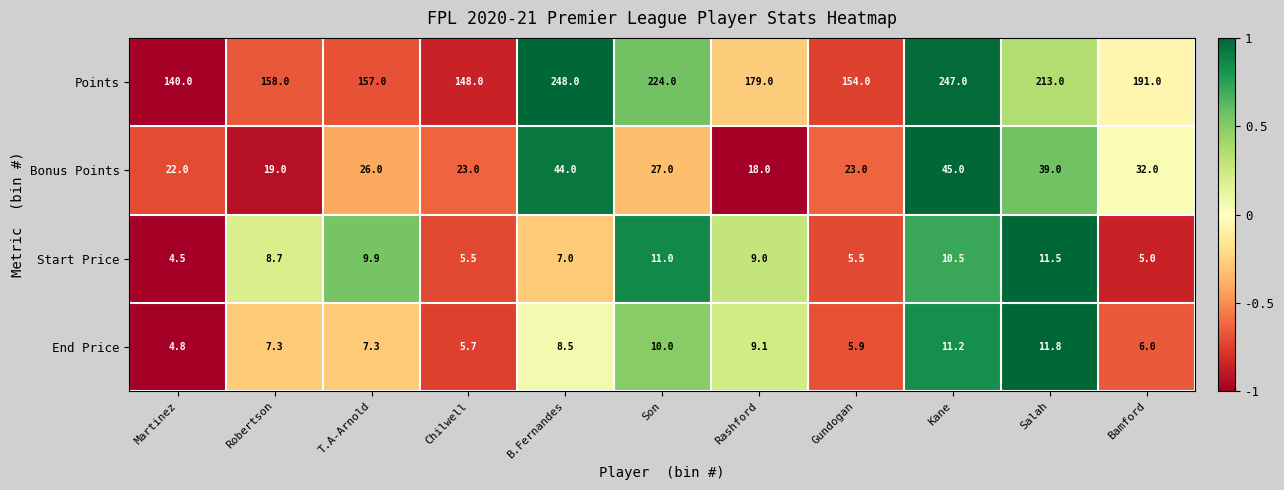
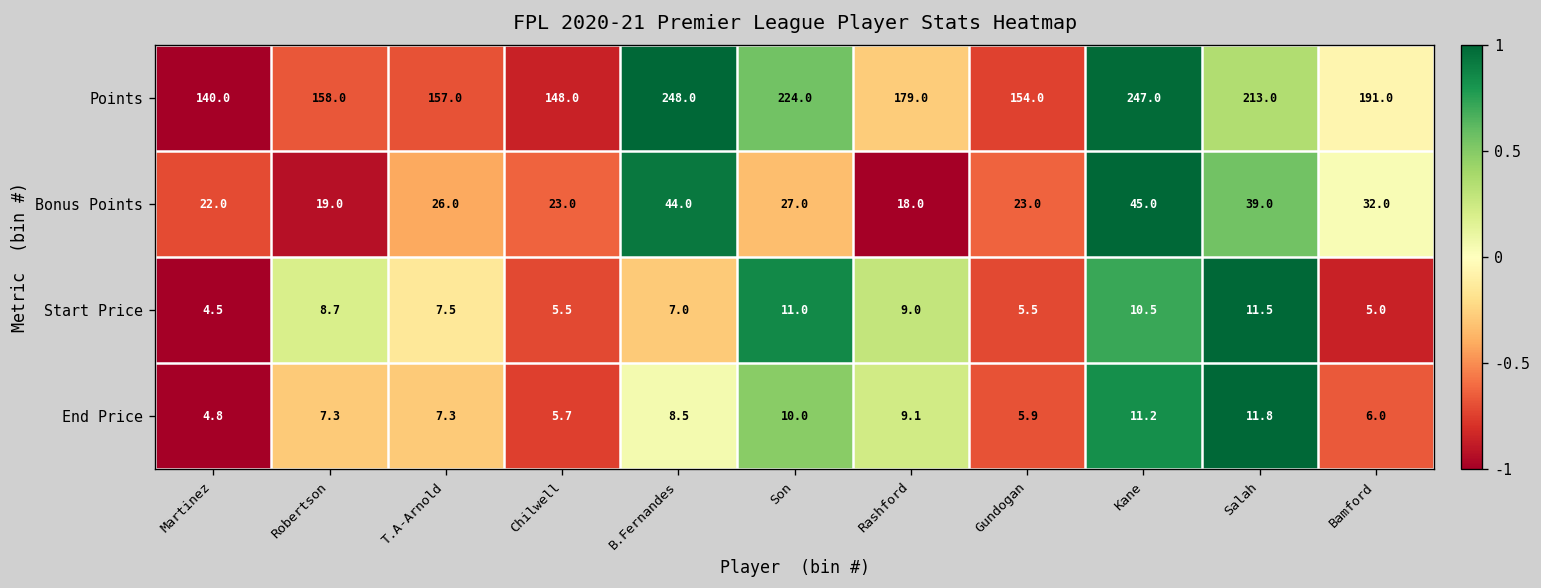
Start Price, T.A-Arnold: 9.9 -> 7.5
